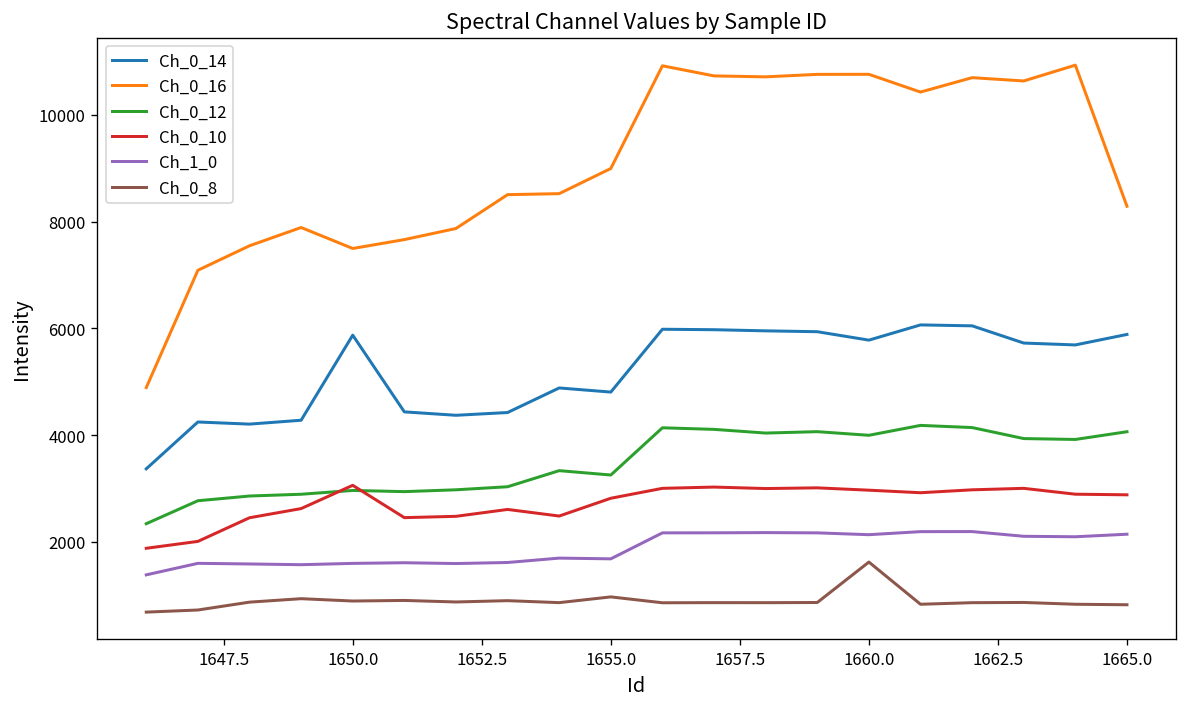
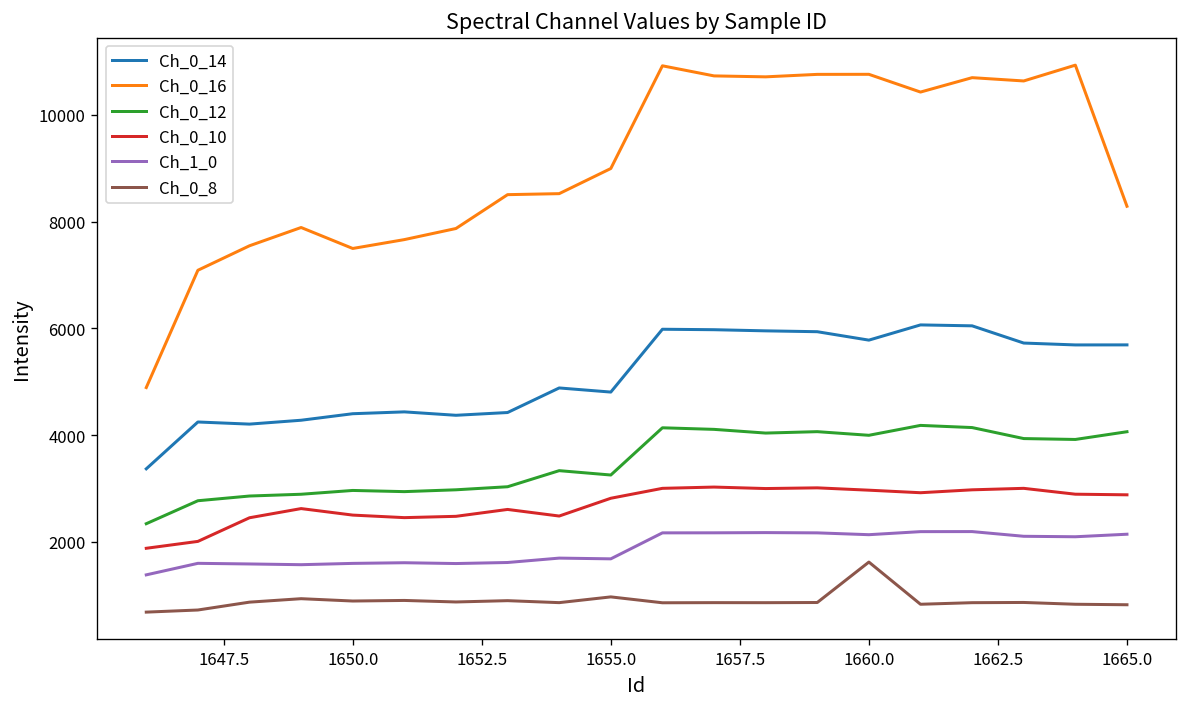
Ch_0_14, 1650.0: 5900 -> 4400
Ch_0_10, 1650.0: 3100 -> 2500
Ch_0_14, 1665.0: 5900 -> 5700
